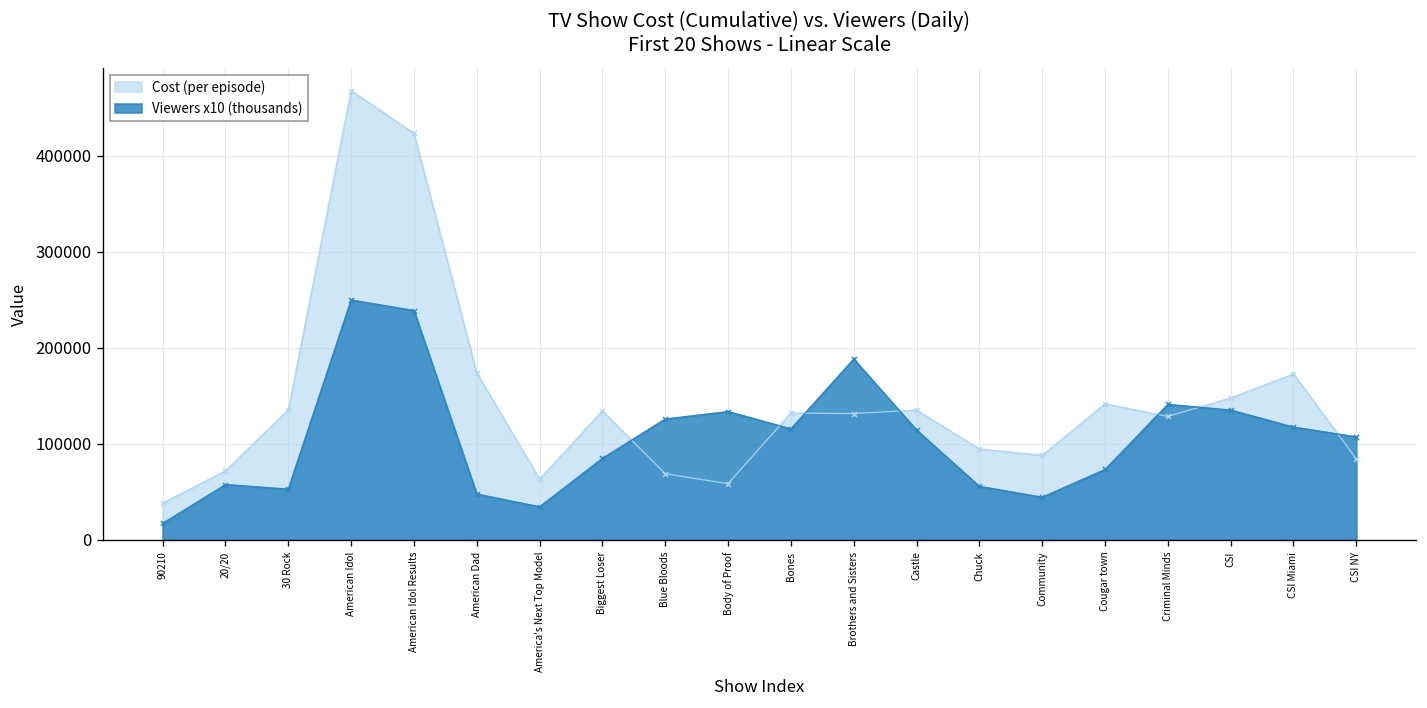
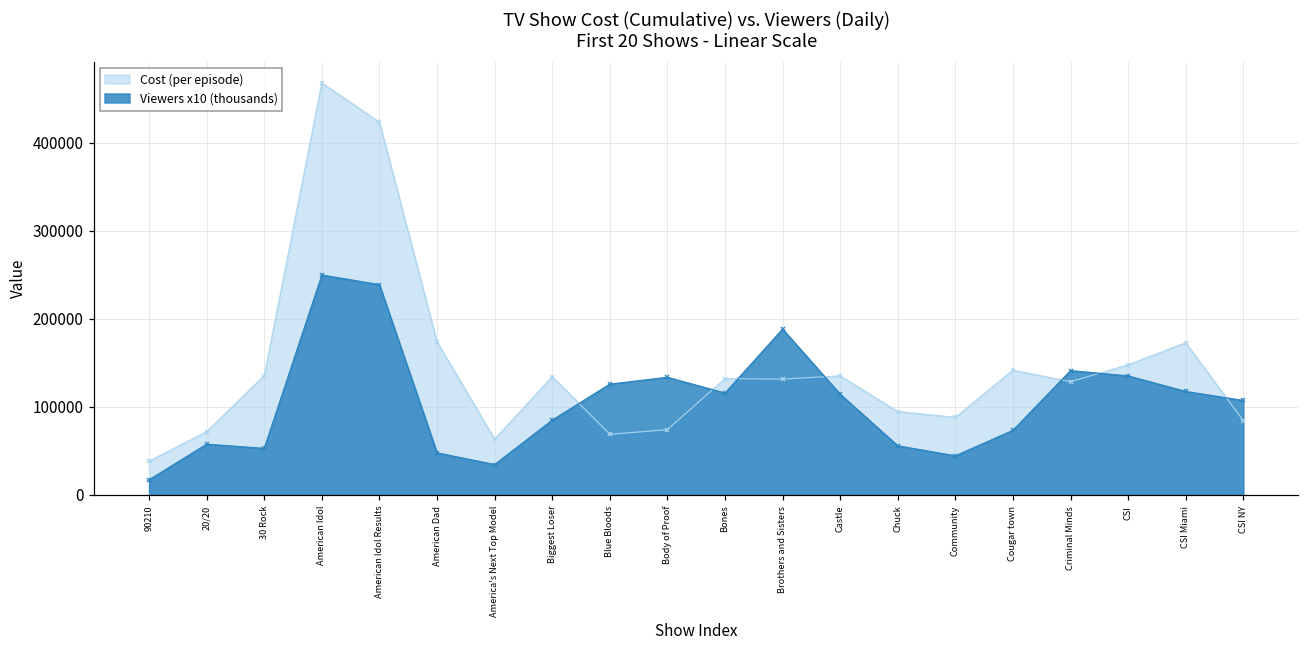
Cost (per episode), Body of Proof: 60000 -> 70000
